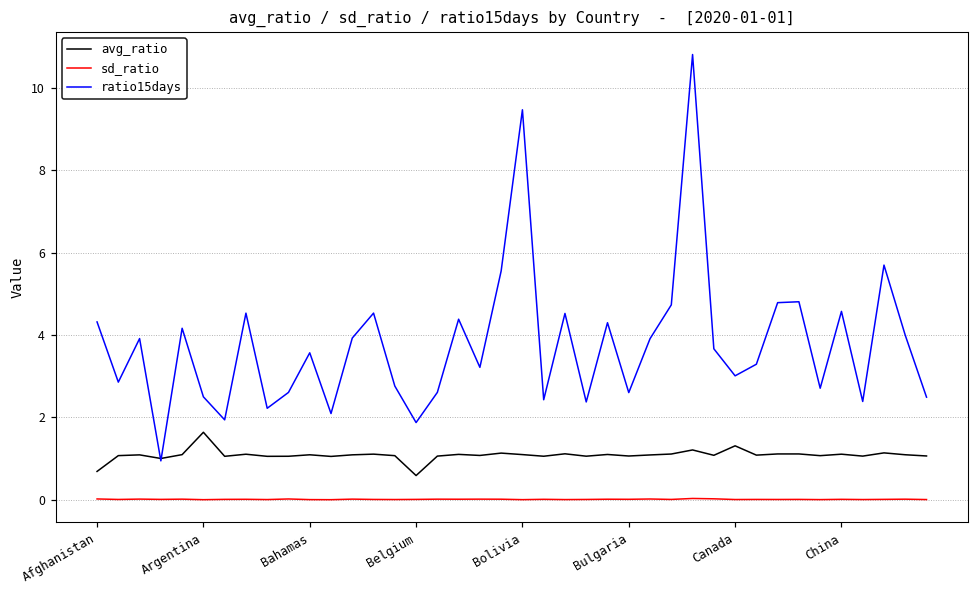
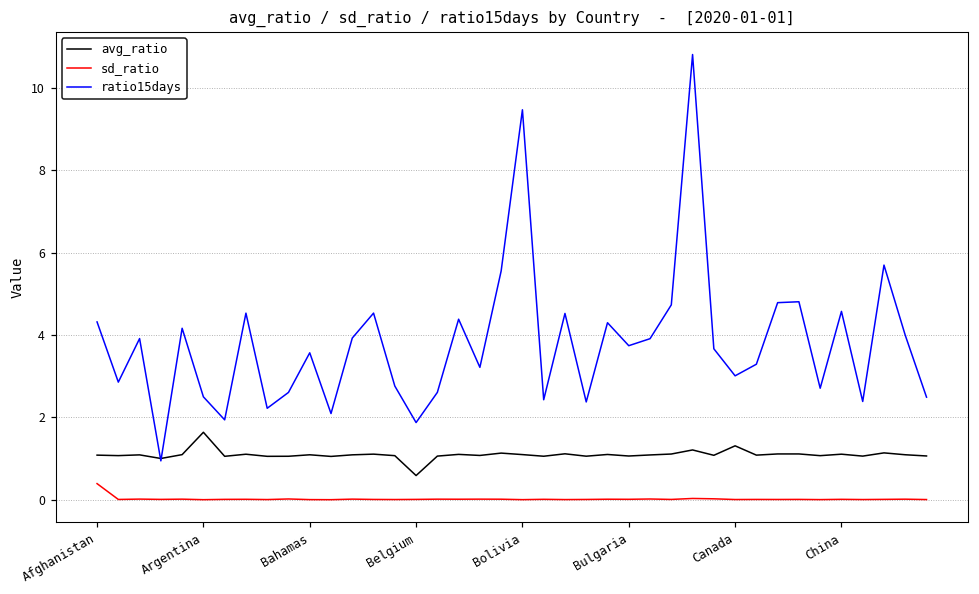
avg_ratio, Afghanistan: 0.7 -> 1.1
sd_ratio, Afghanistan: 0.0 -> 0.4
ratio15days, Bulgaria: 2.6 -> 3.7
